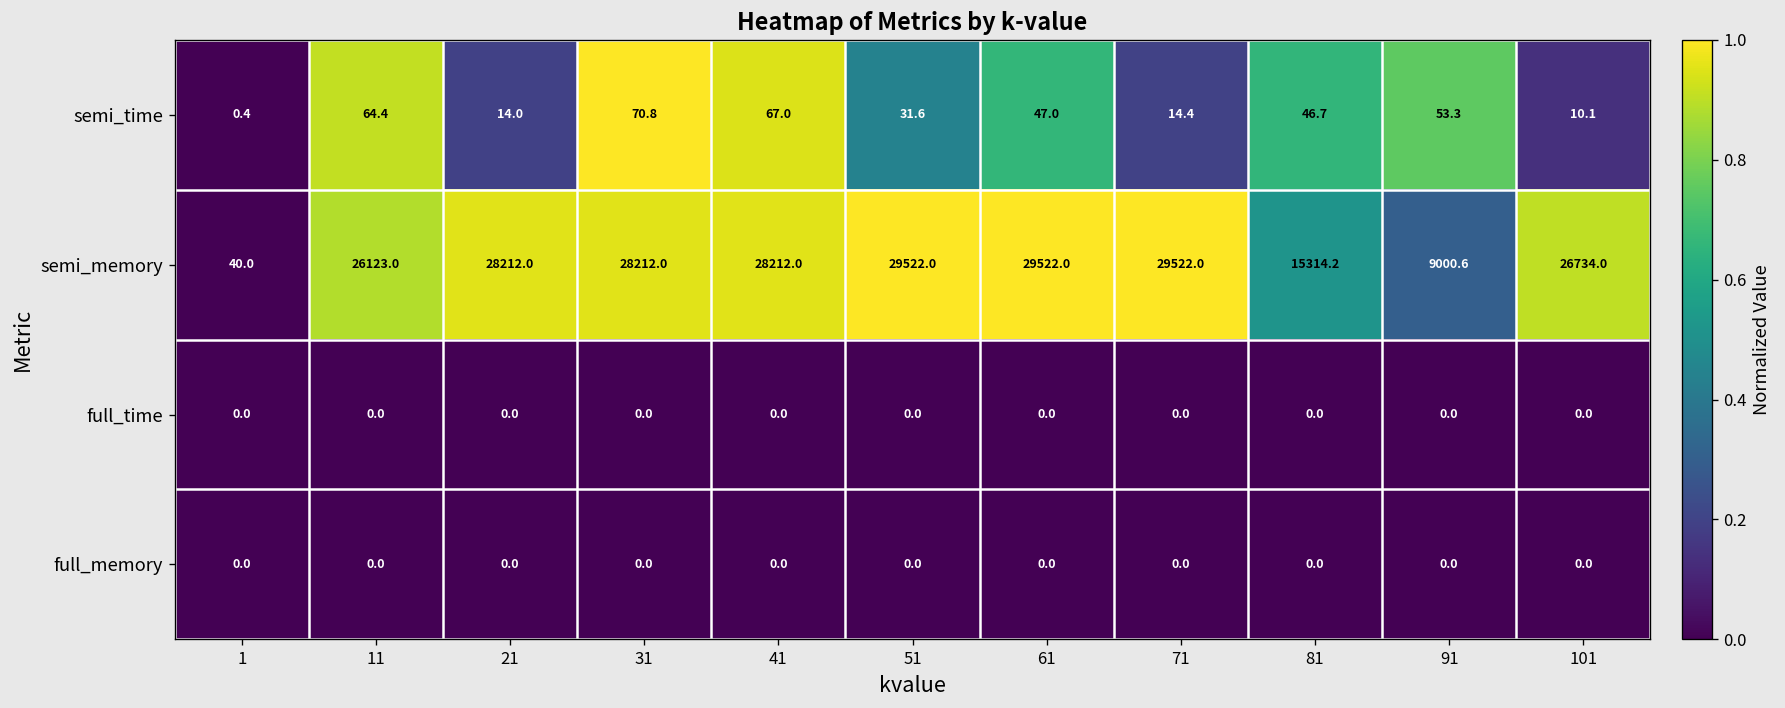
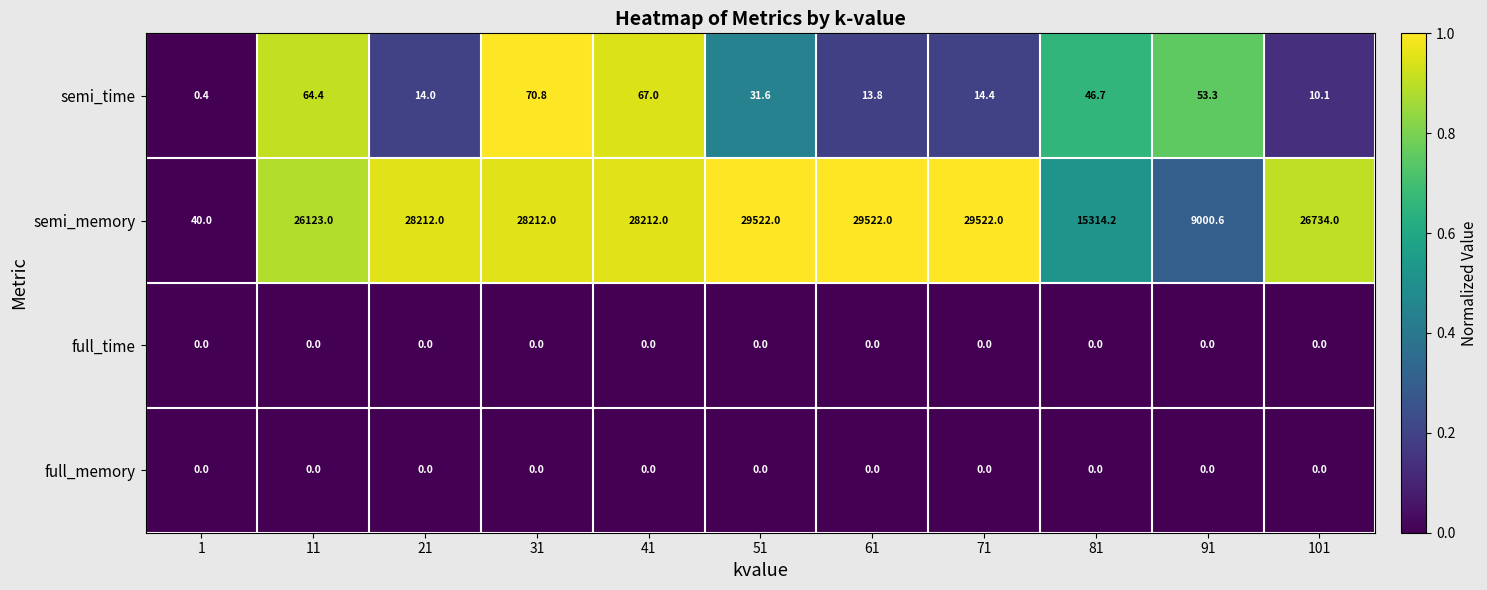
semi_time, 61: 47.0 -> 13.8
